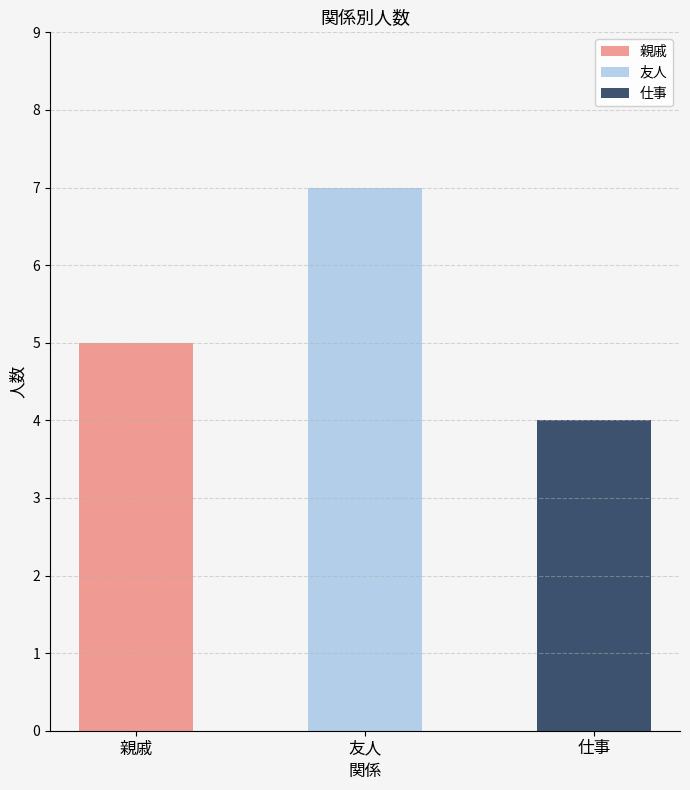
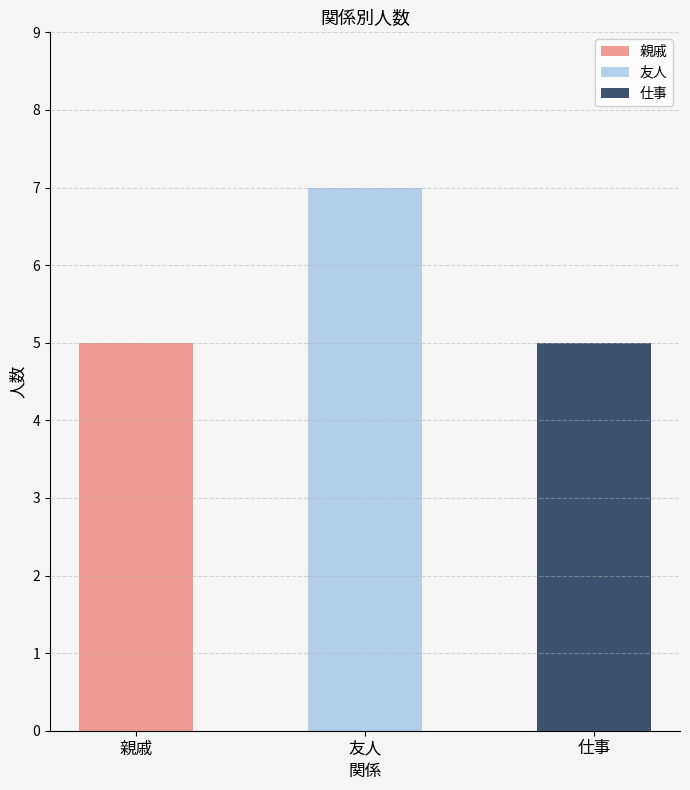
仕事, 仕事: 4 -> 5
